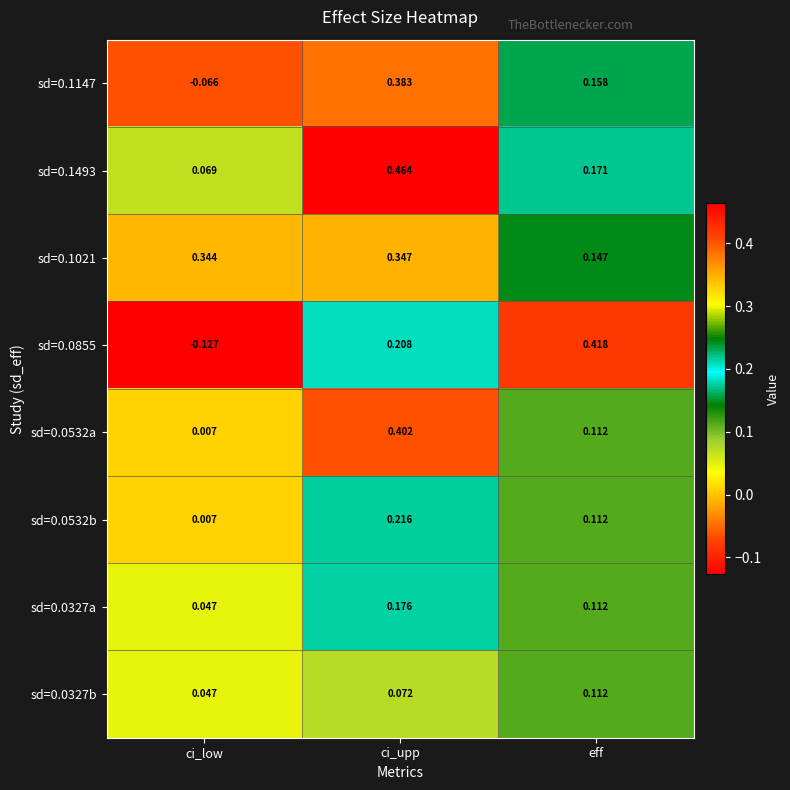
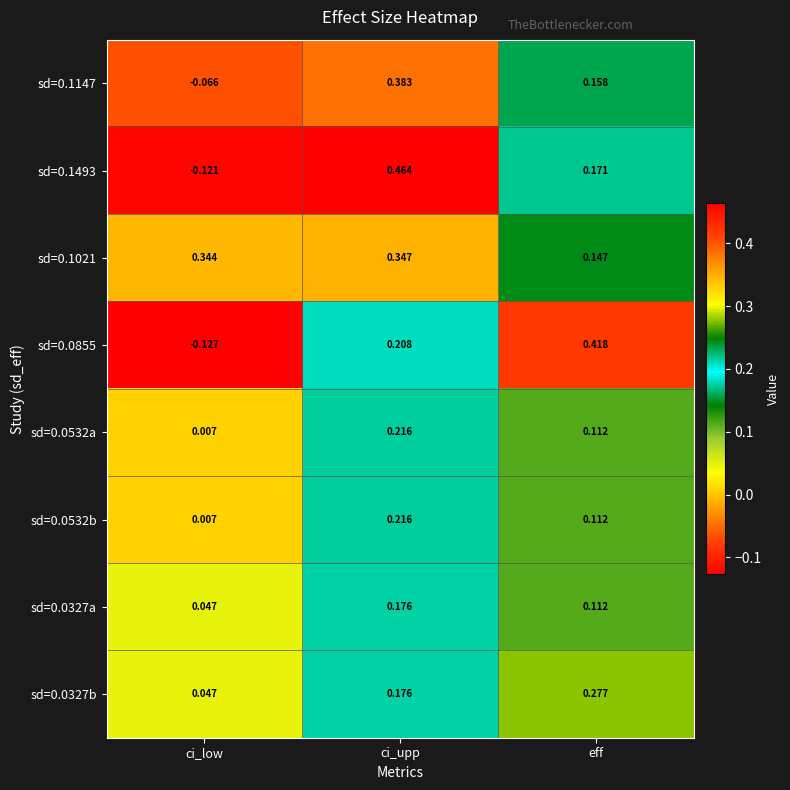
sd=0.1493, ci_low: 0.069 -> -0.121
sd=0.0532a, ci_upp: 0.402 -> 0.216
sd=0.0327b, ci_upp: 0.072 -> 0.176
sd=0.0327b, eff: 0.112 -> 0.277
